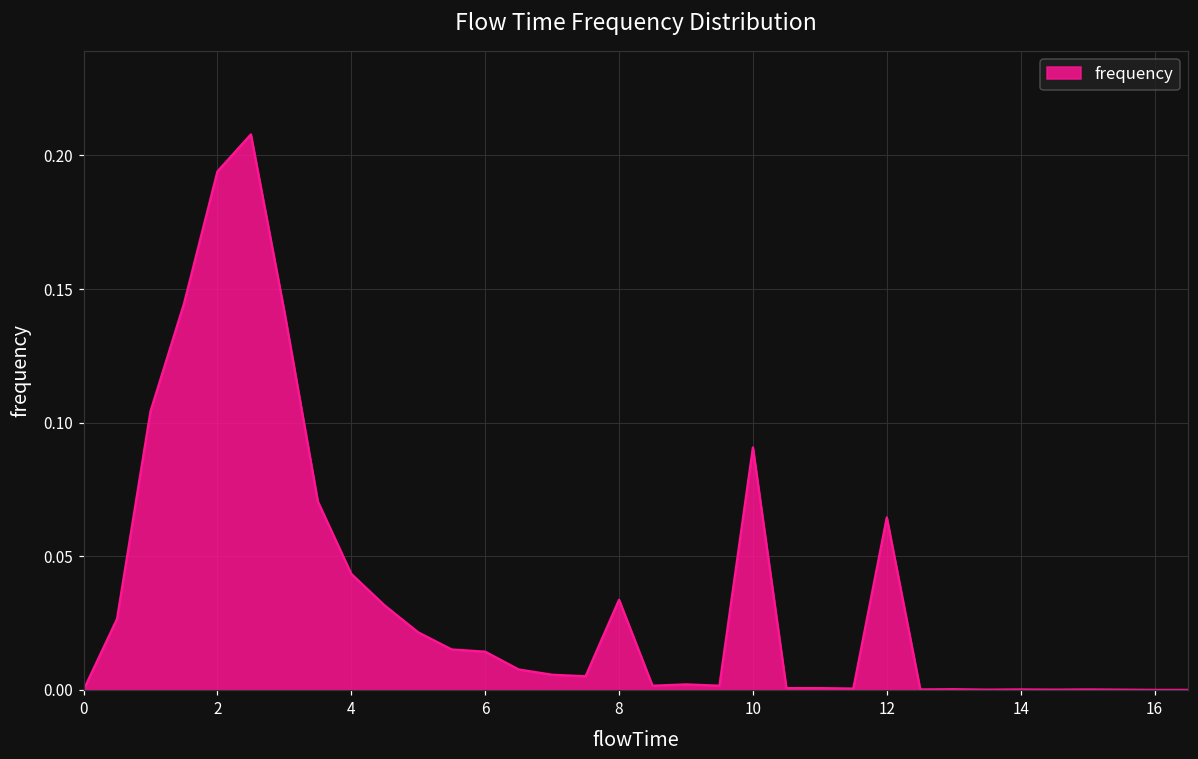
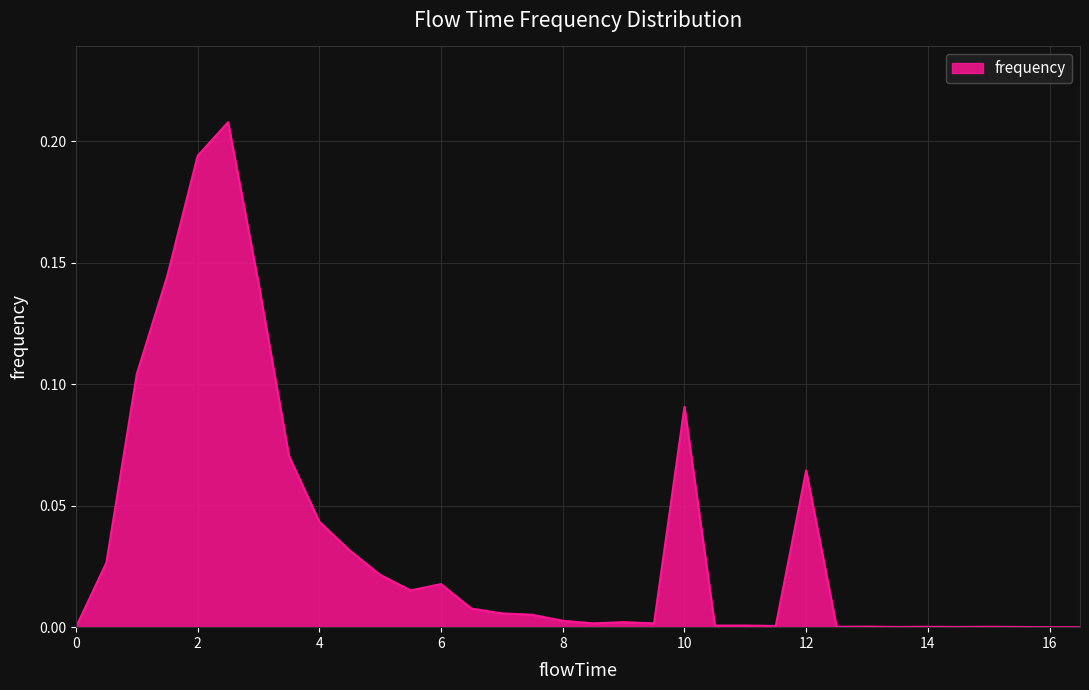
6: 0.014 -> 0.018
8: 0.034 -> 0.003
